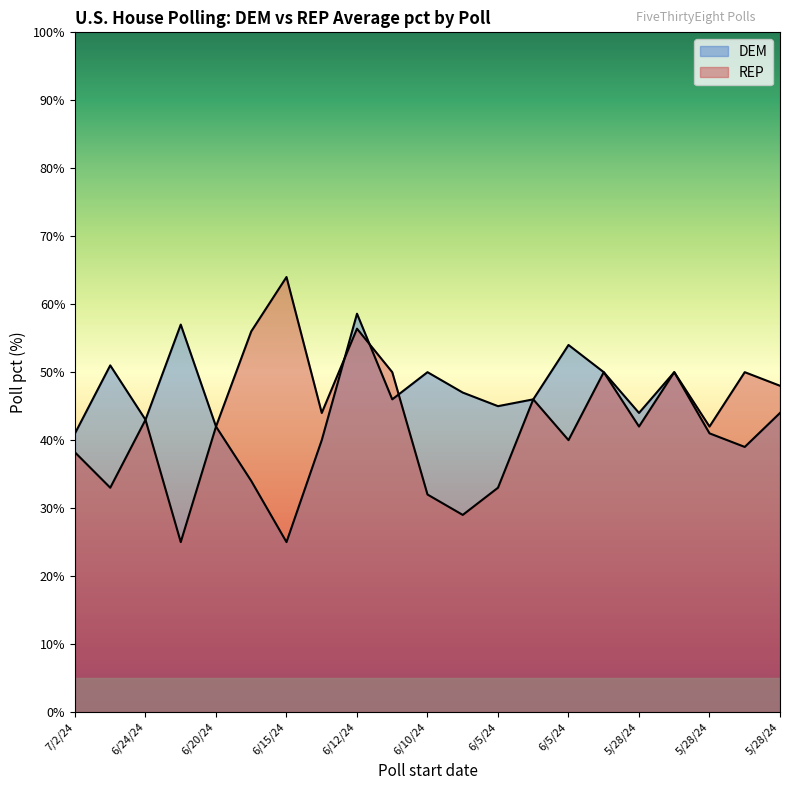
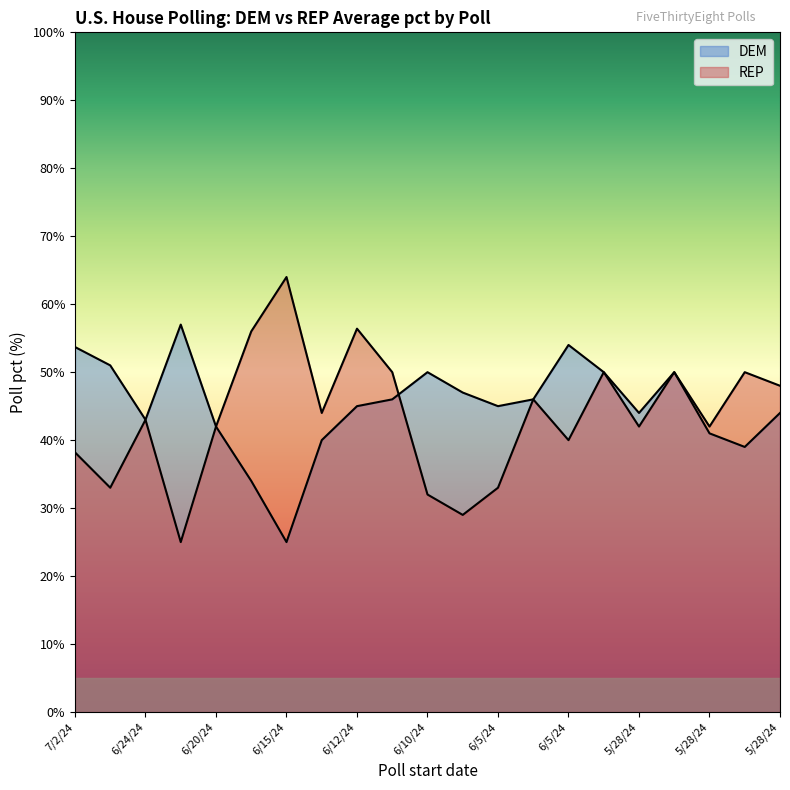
DEM, 7/2/24: 41% -> 54%
DEM, 6/12/24: 59% -> 45%
